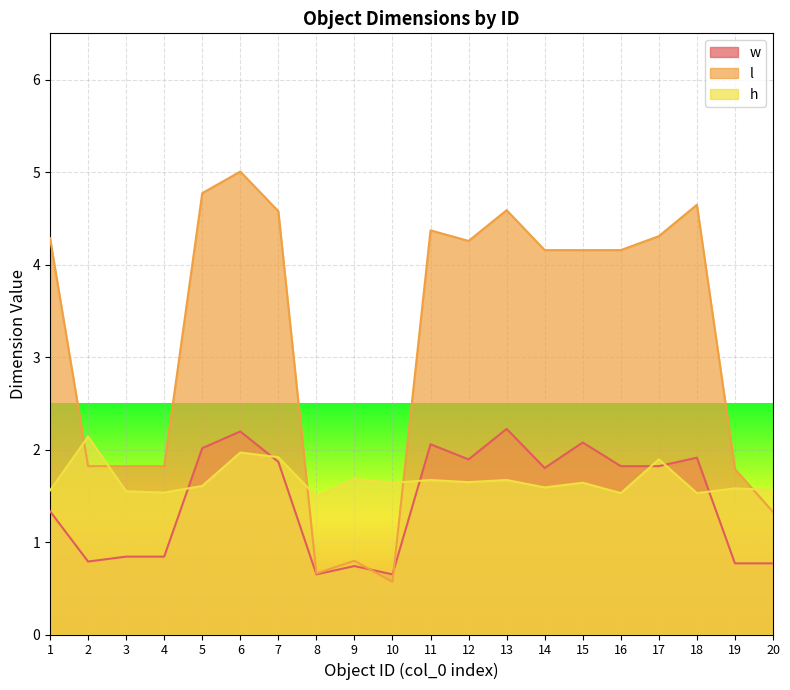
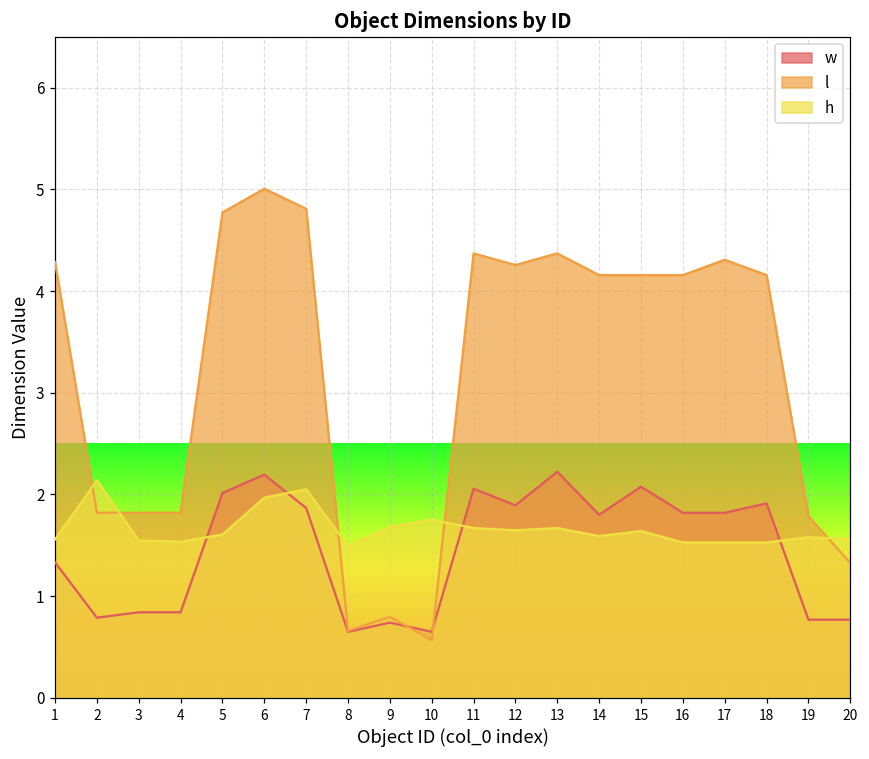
l, 7: 4.6 -> 4.8
h, 7: 1.9 -> 2.1
h, 10: 1.6 -> 1.8
l, 13: 4.6 -> 4.4
h, 17: 1.9 -> 1.5
l, 18: 4.6 -> 4.2
